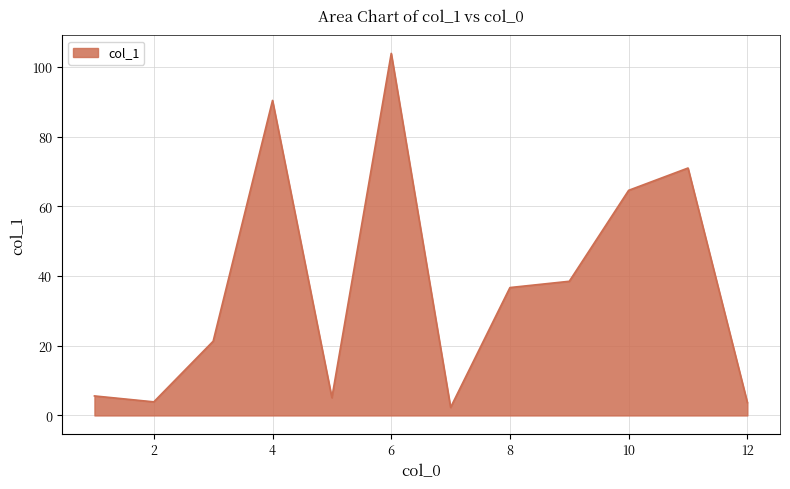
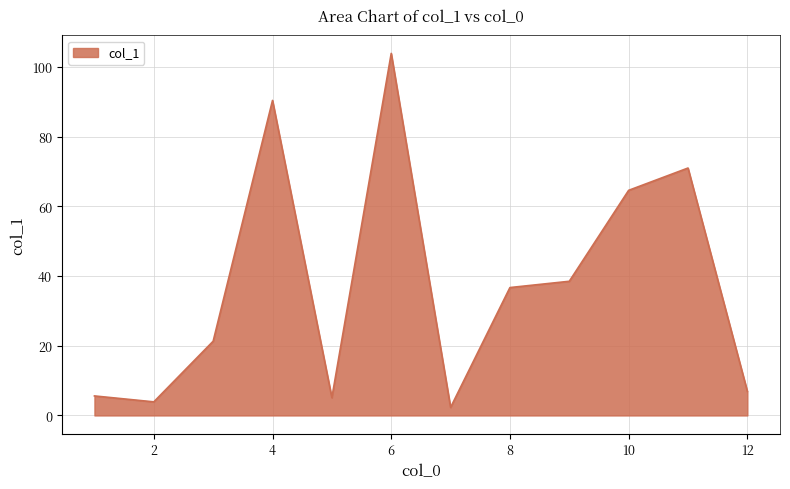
12: 4 -> 7
